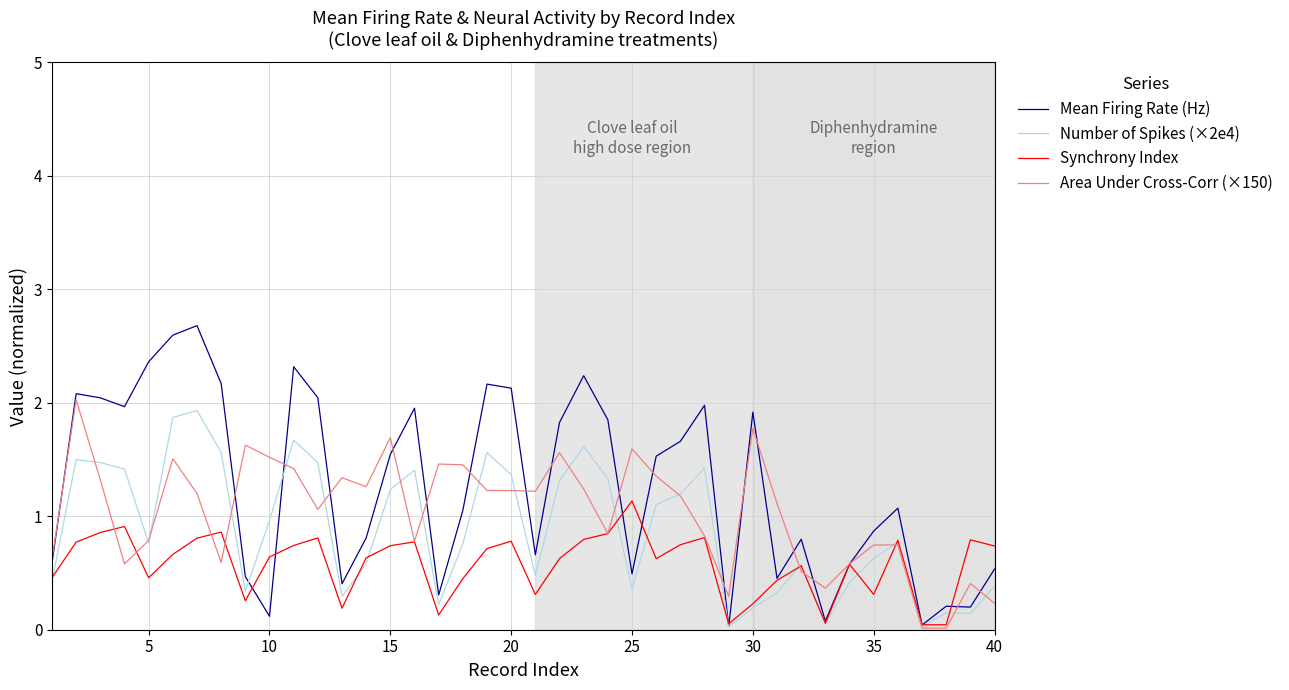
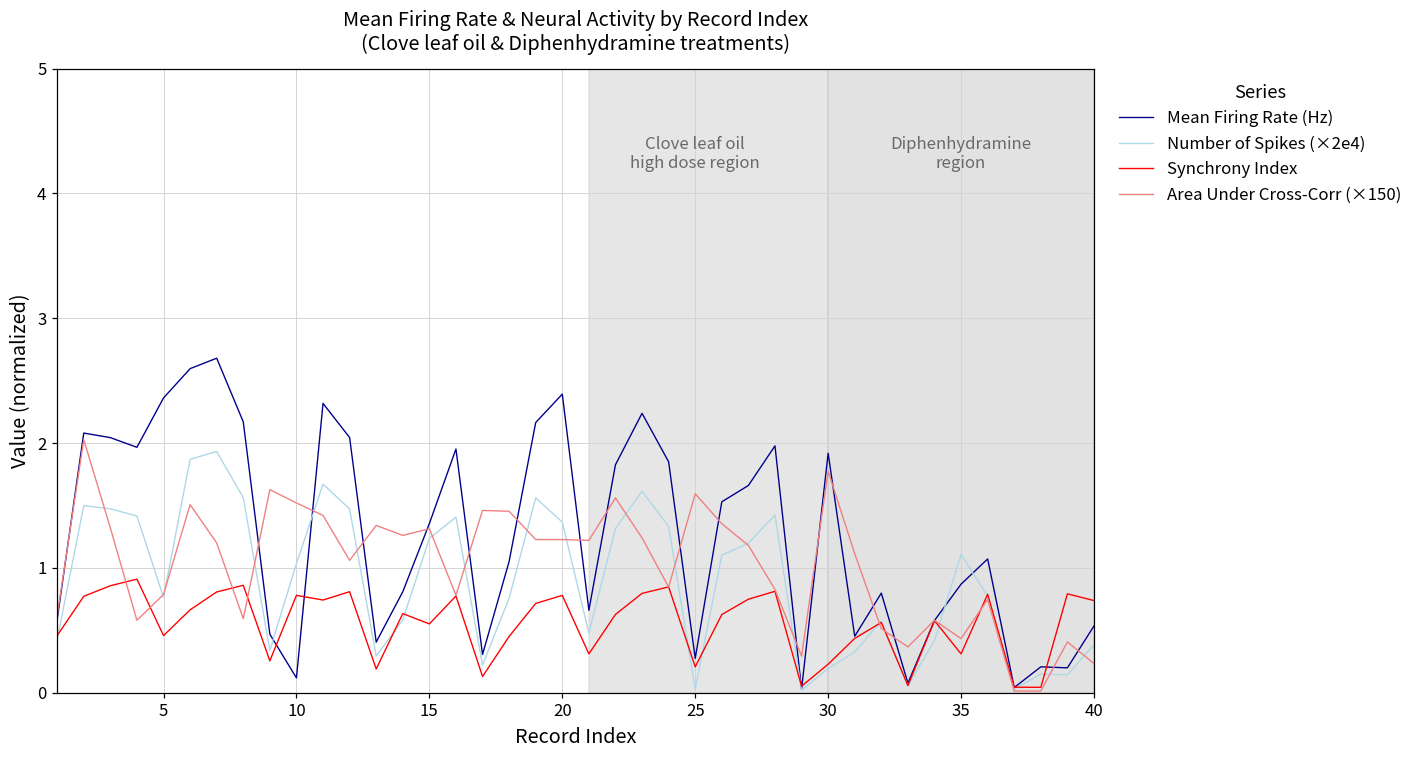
Number of Spikes (×2e4), 10: 0.96 -> 1.03
Synchrony Index, 10: 0.64 -> 0.78
Mean Firing Rate (Hz), 15: 1.54 -> 1.35
Synchrony Index, 15: 0.74 -> 0.55
Area Under Cross-Corr (×150), 15: 1.69 -> 1.31
Mean Firing Rate (Hz), 20: 2.13 -> 2.39
Mean Firing Rate (Hz), 25: 0.49 -> 0.28
Number of Spikes (×2e4), 25: 0.36 -> 0.03
Synchrony Index, 25: 1.13 -> 0.21
Number of Spikes (×2e4), 35: 0.63 -> 1.11
Area Under Cross-Corr (×150), 35: 0.75 -> 0.43
